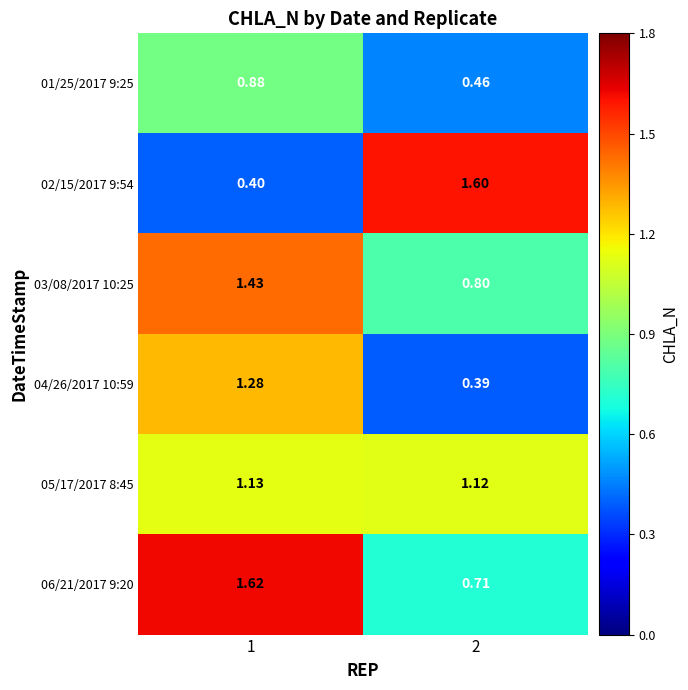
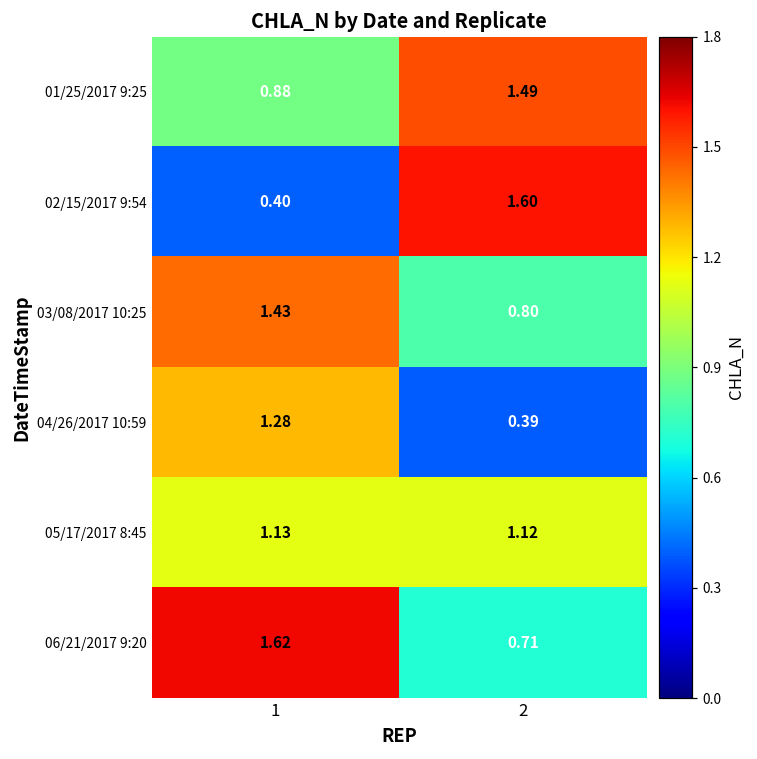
01/25/2017 9:25, 2: 0.46 -> 1.49
